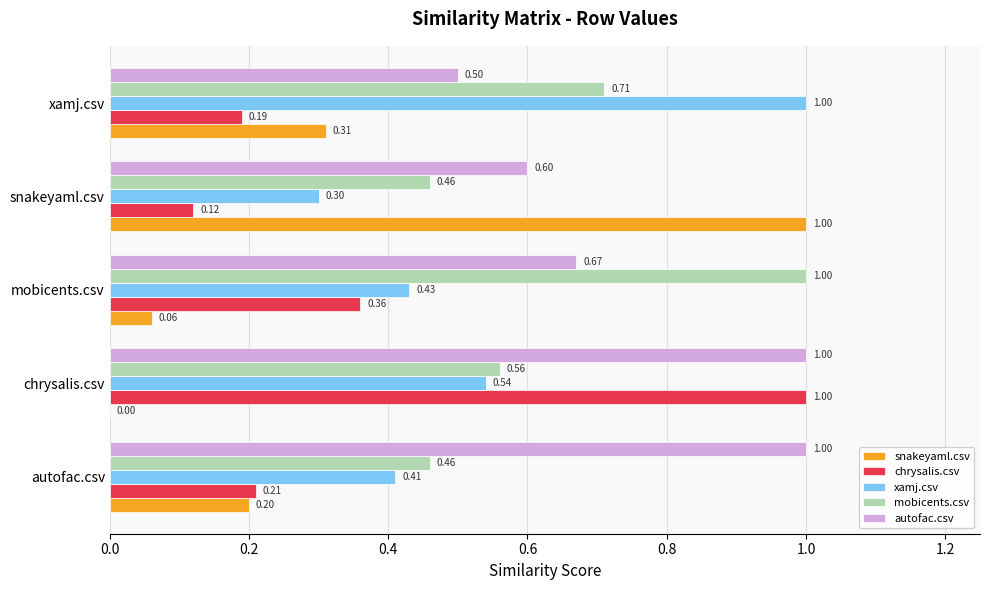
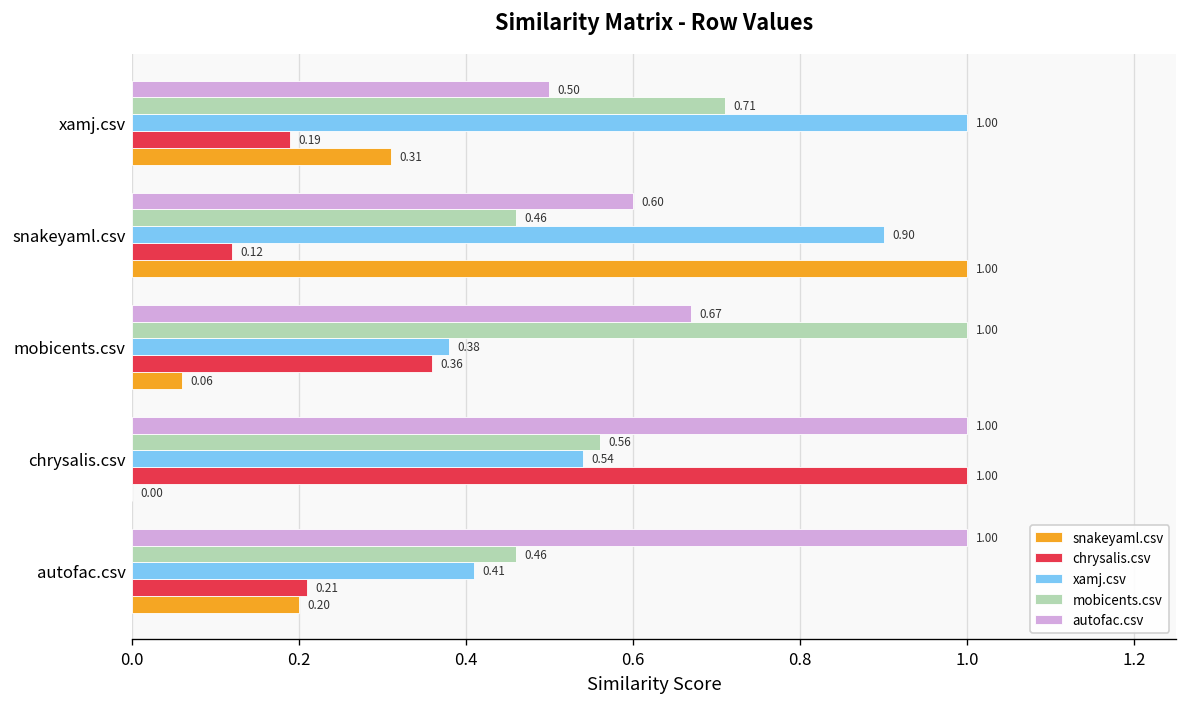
xamj.csv, snakeyaml.csv: 0.30 -> 0.90
xamj.csv, mobicents.csv: 0.43 -> 0.38
